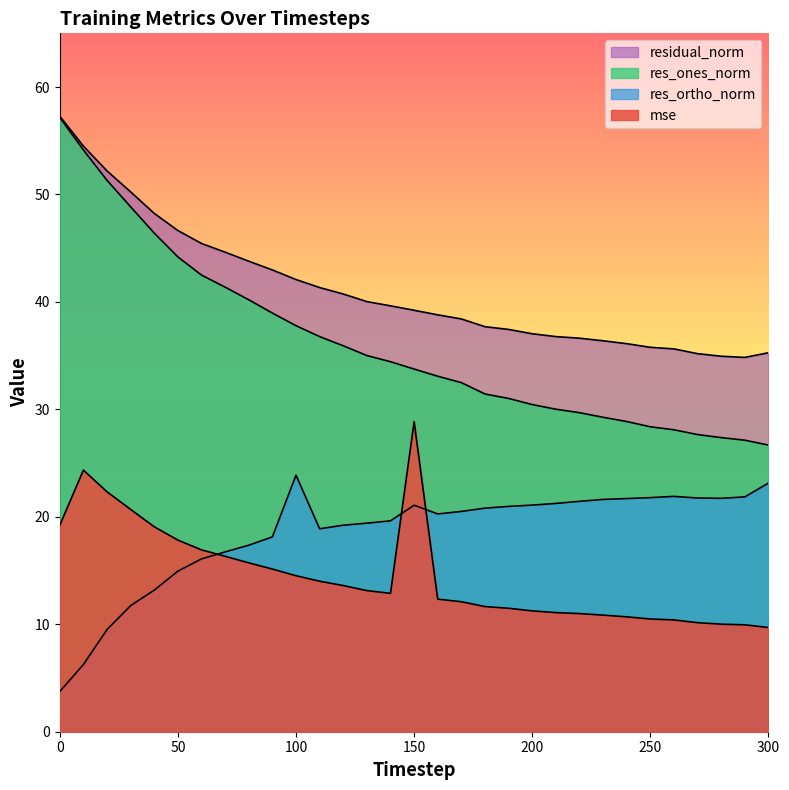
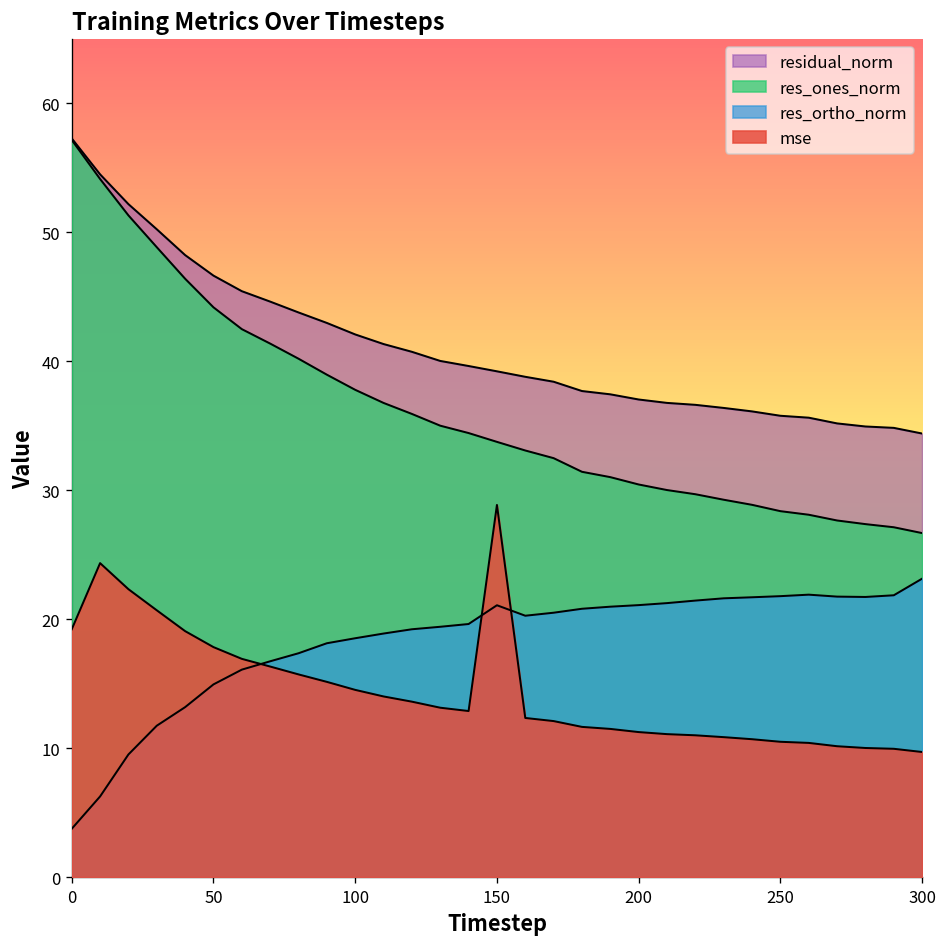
res_ortho_norm, 100: 23.9 -> 18.5
residual_norm, 300: 35.3 -> 34.4
